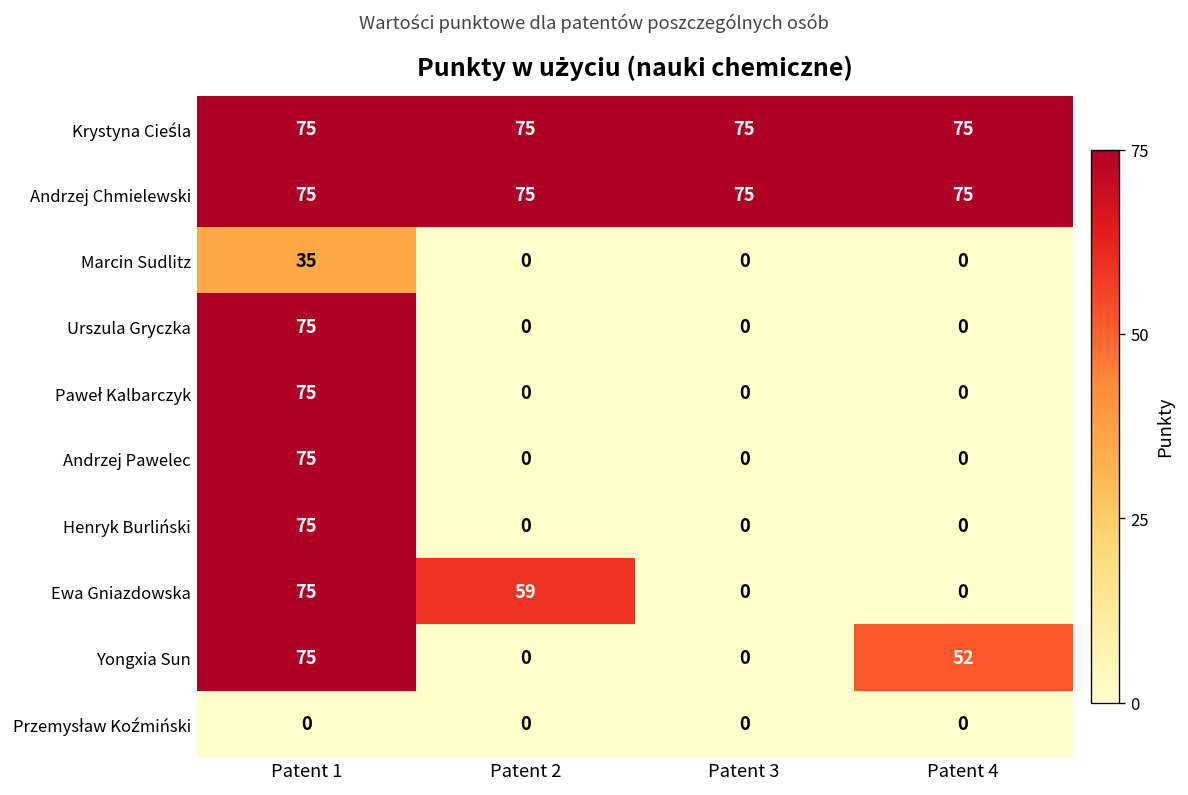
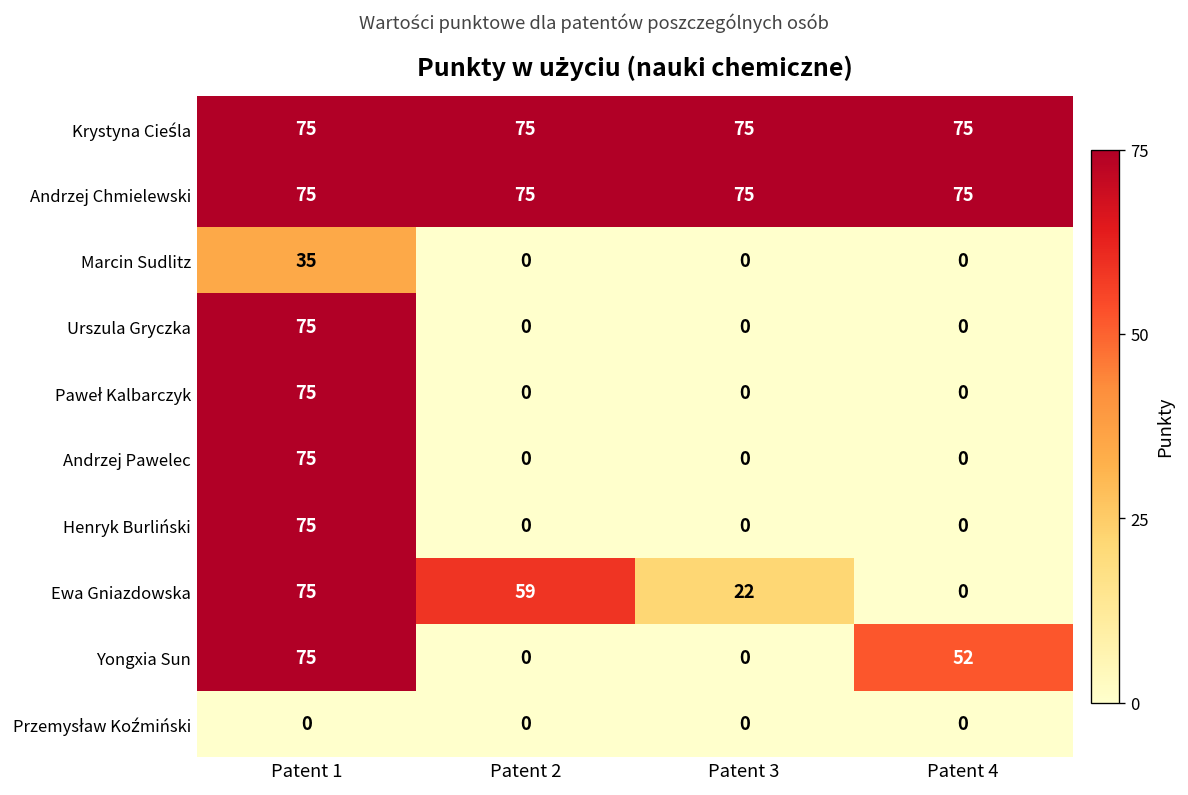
Ewa Gniazdowska, Patent 3: 0 -> 22
